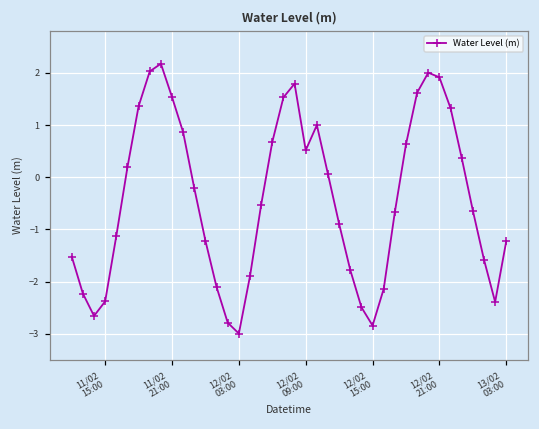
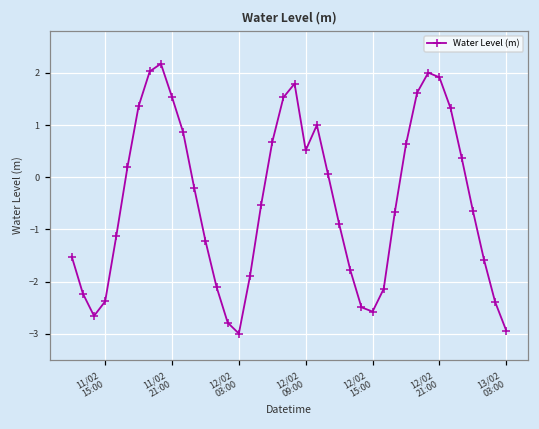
12/02 15:00: -2.8 -> -2.6
13/02 03:00: -1.2 -> -2.9
